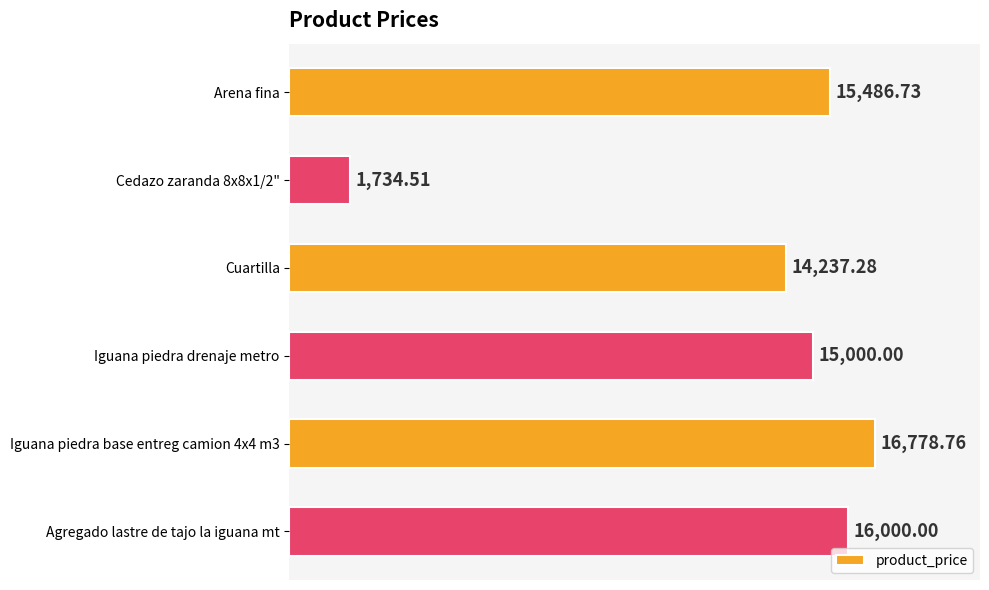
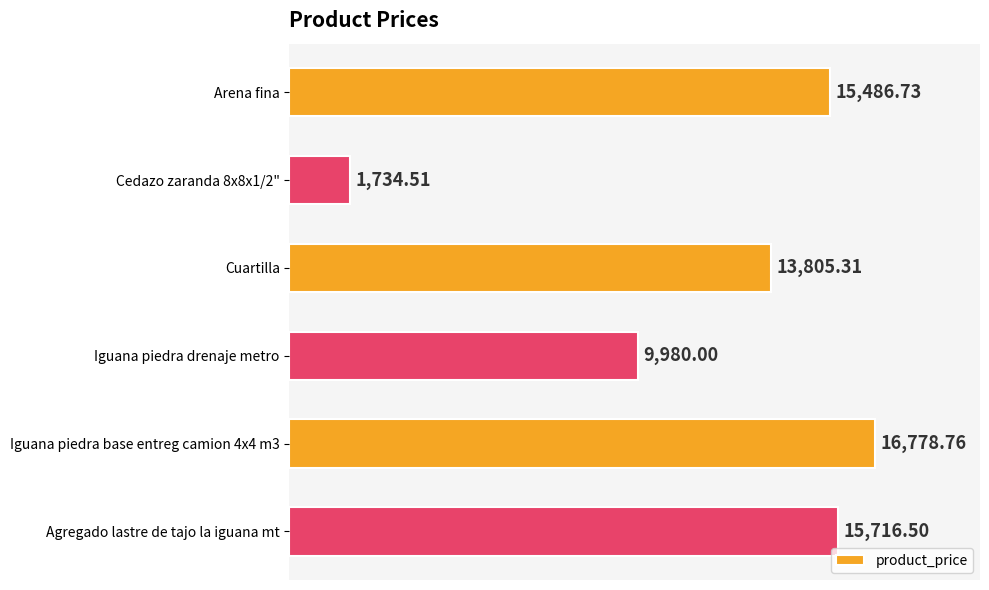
Cuartilla: 14,237.28 -> 13,805.31
Iguana piedra drenaje metro: 15,000.00 -> 9,980.00
Agregado lastre de tajo la iguana mt: 16,000.00 -> 15,716.50
